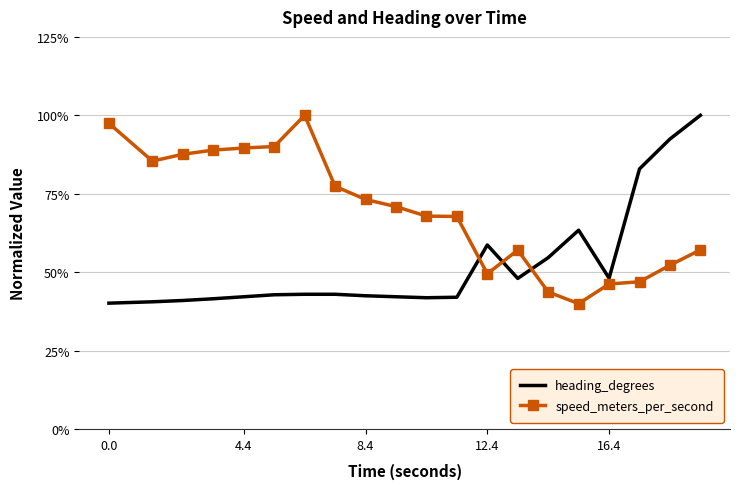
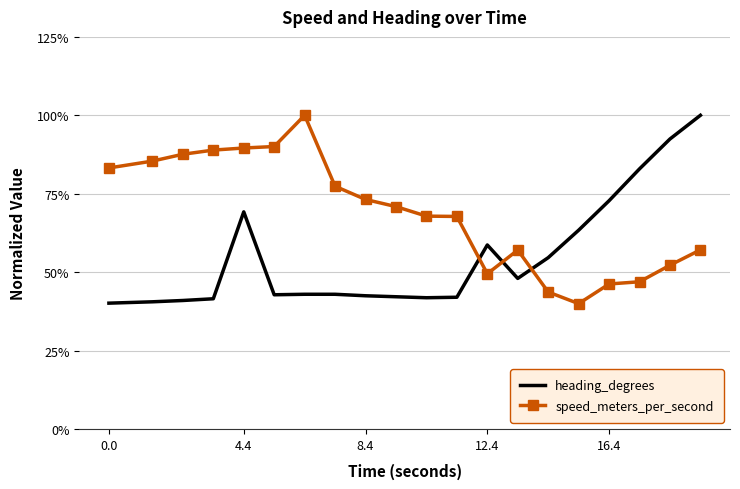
speed_meters_per_second, 0.0: 97% -> 83%
heading_degrees, 4.4: 42% -> 69%
heading_degrees, 16.4: 48% -> 73%
